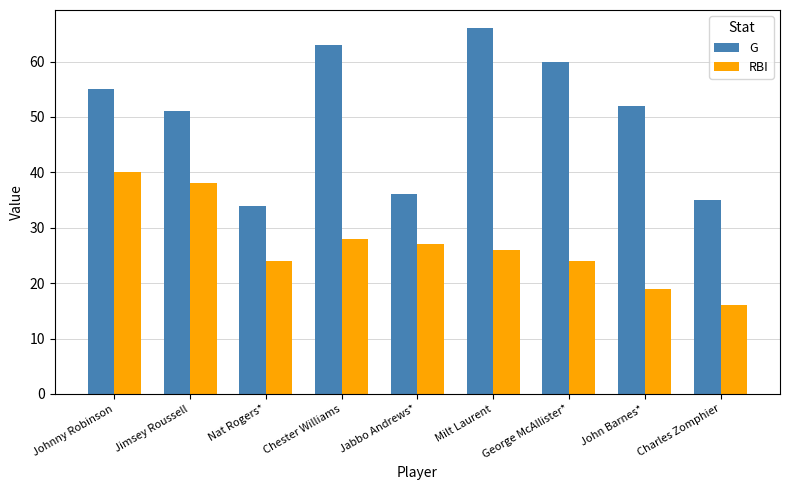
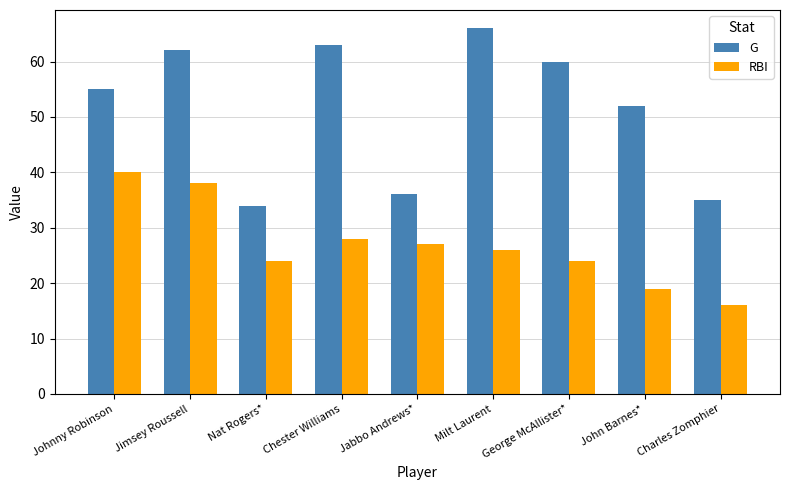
G, Jimsey Roussell: 51 -> 62
